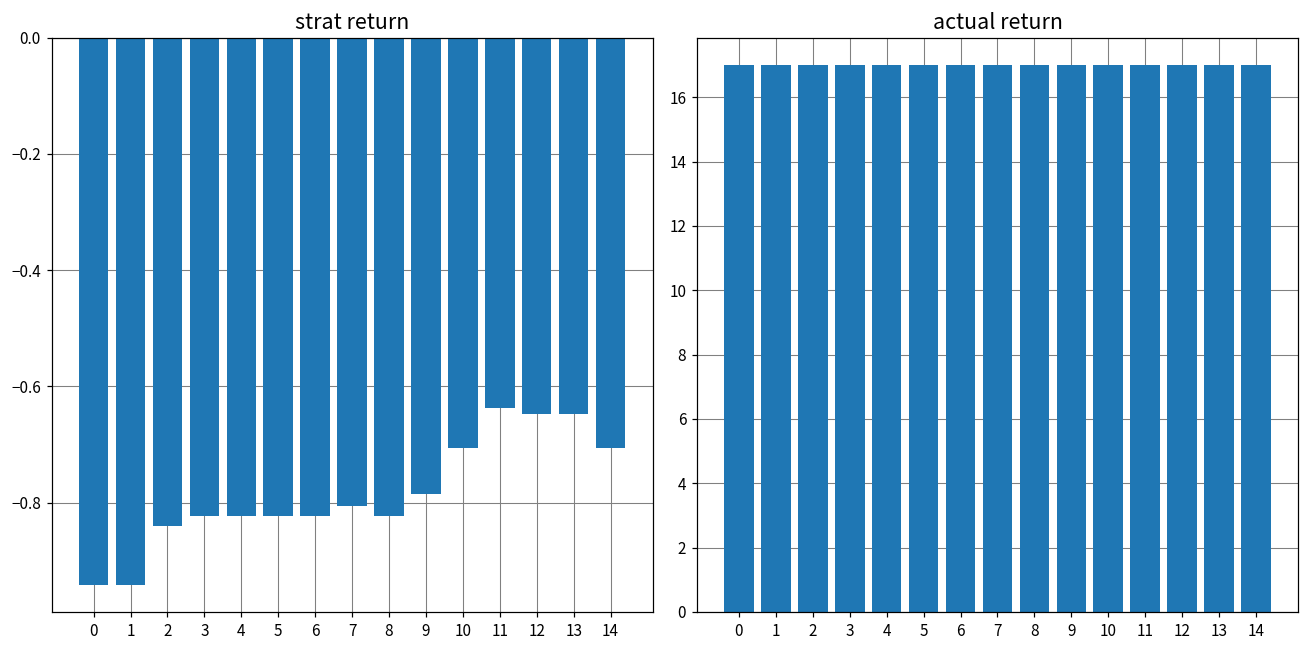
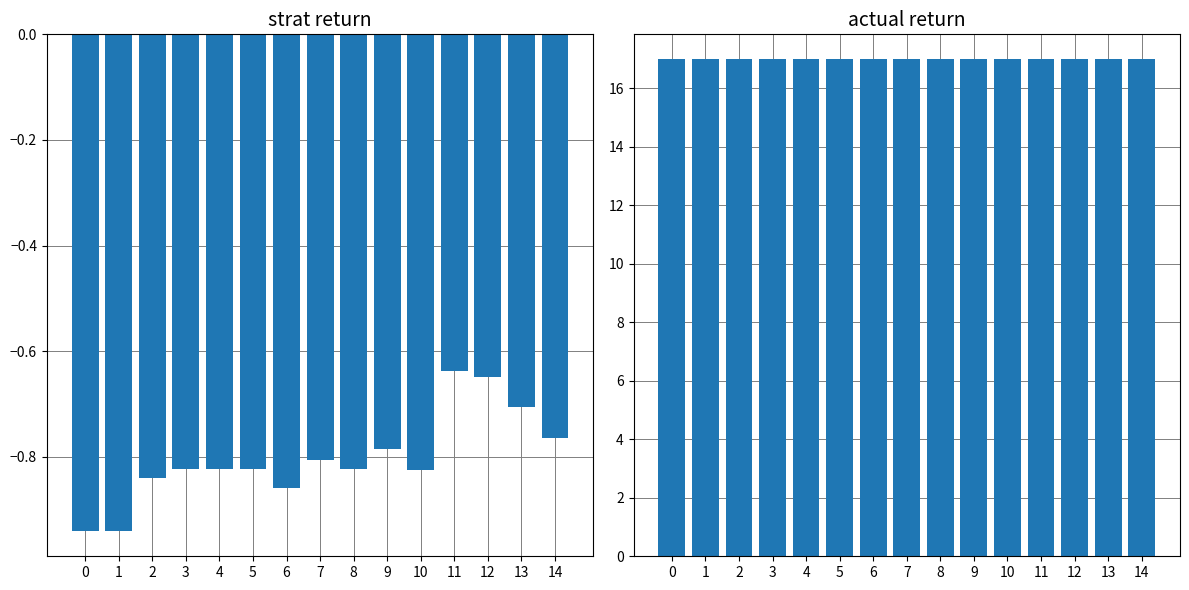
strat return, 6: -0.82 -> -0.86
strat return, 10: -0.71 -> -0.82
strat return, 13: -0.65 -> -0.71
strat return, 14: -0.71 -> -0.76
